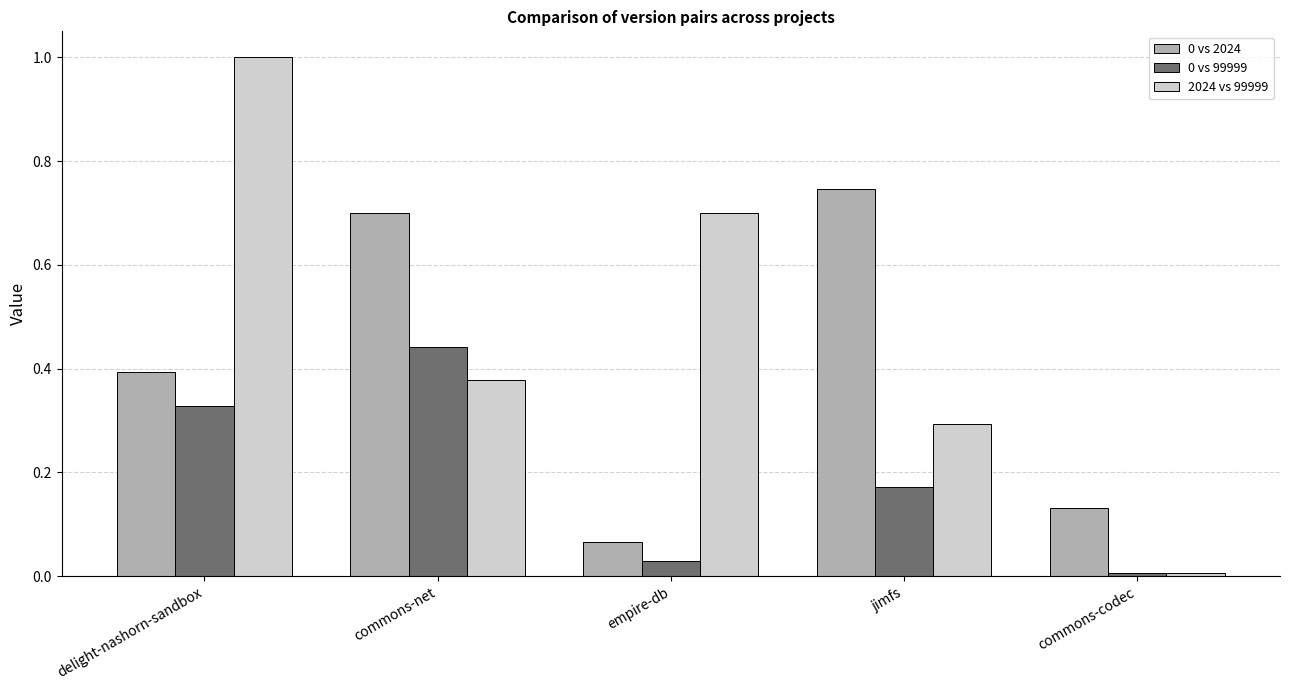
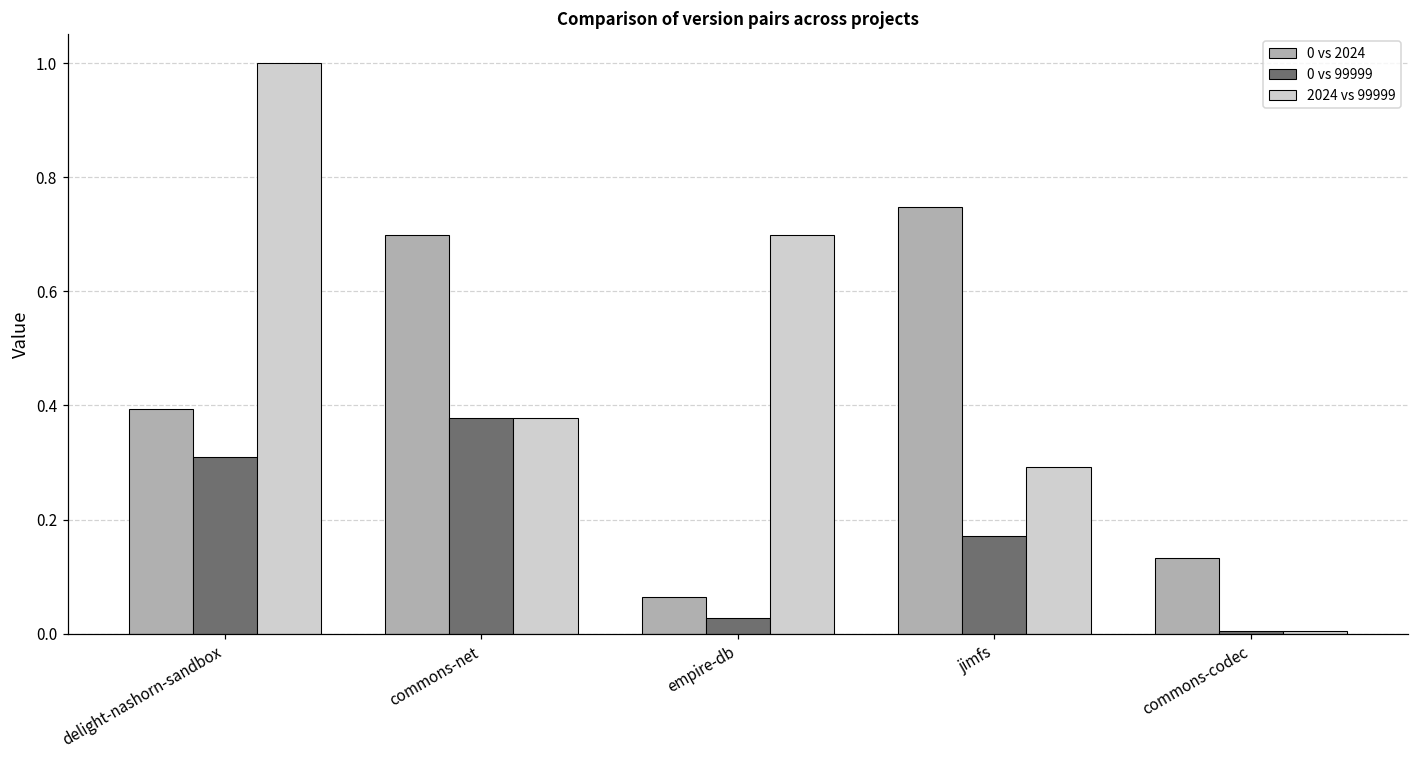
0 vs 99999, delight-nashorn-sandbox: 0.33 -> 0.31
0 vs 99999, commons-net: 0.44 -> 0.38
